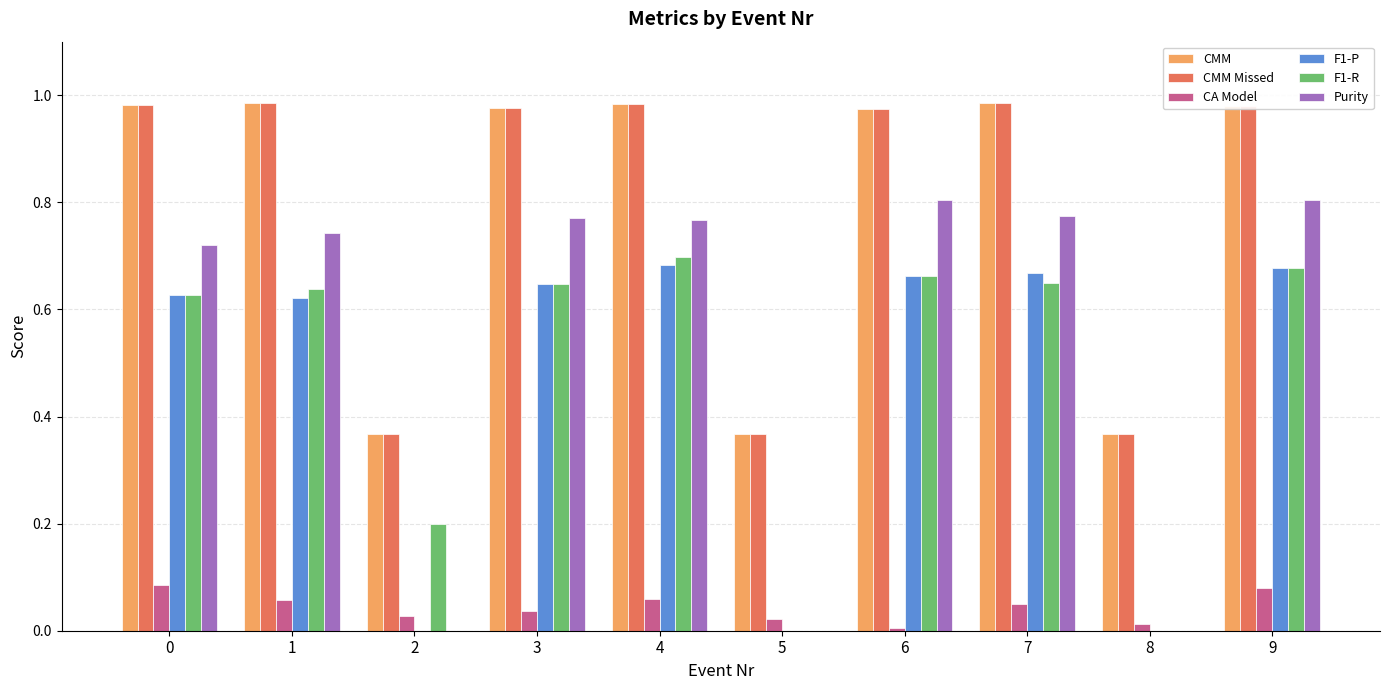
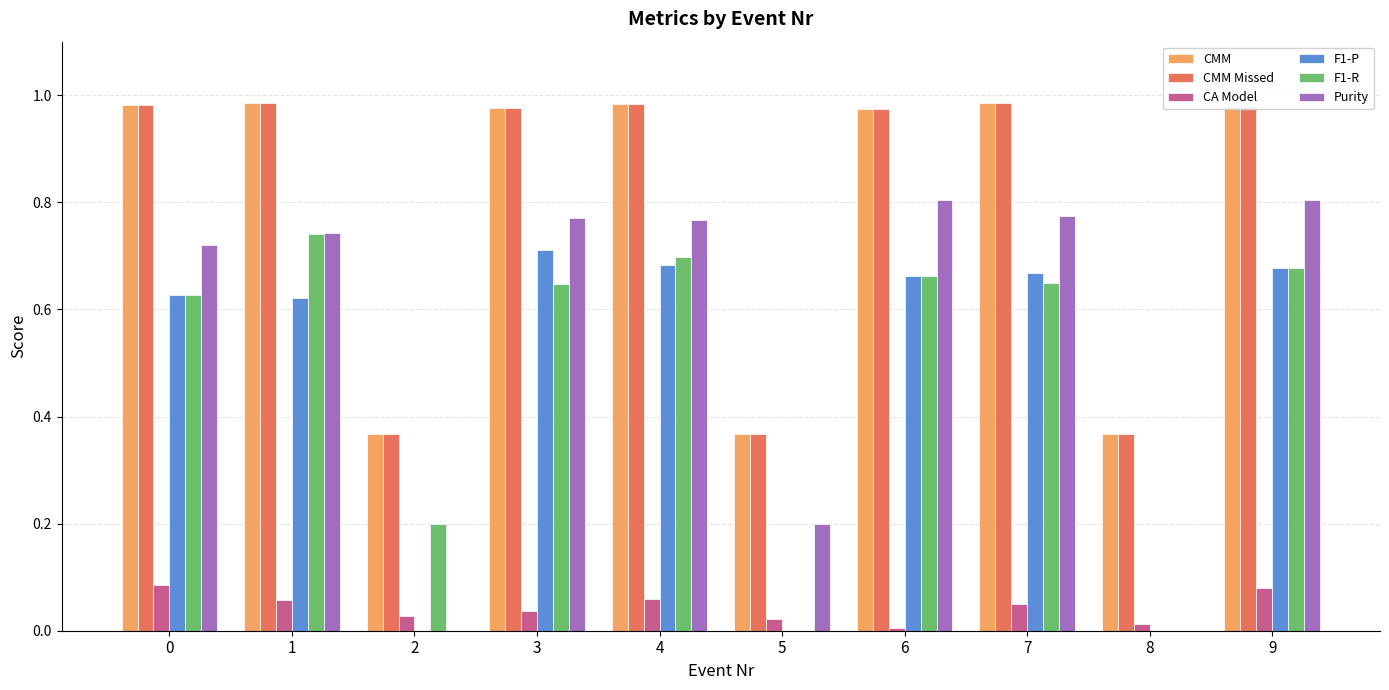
F1-R, 1: 0.64 -> 0.74
F1-P, 3: 0.65 -> 0.71
Purity, 5: 0.0 -> 0.2
